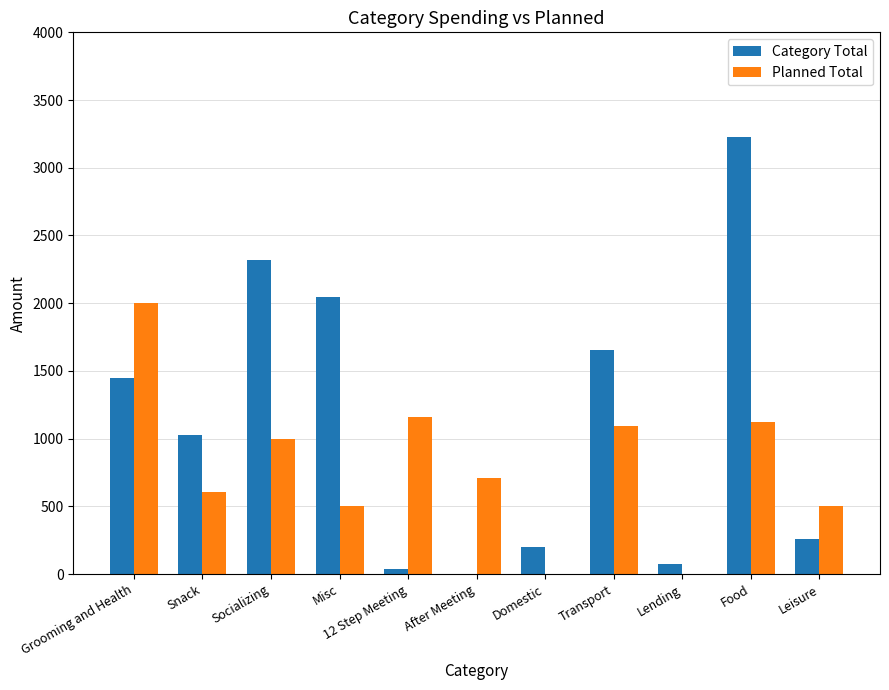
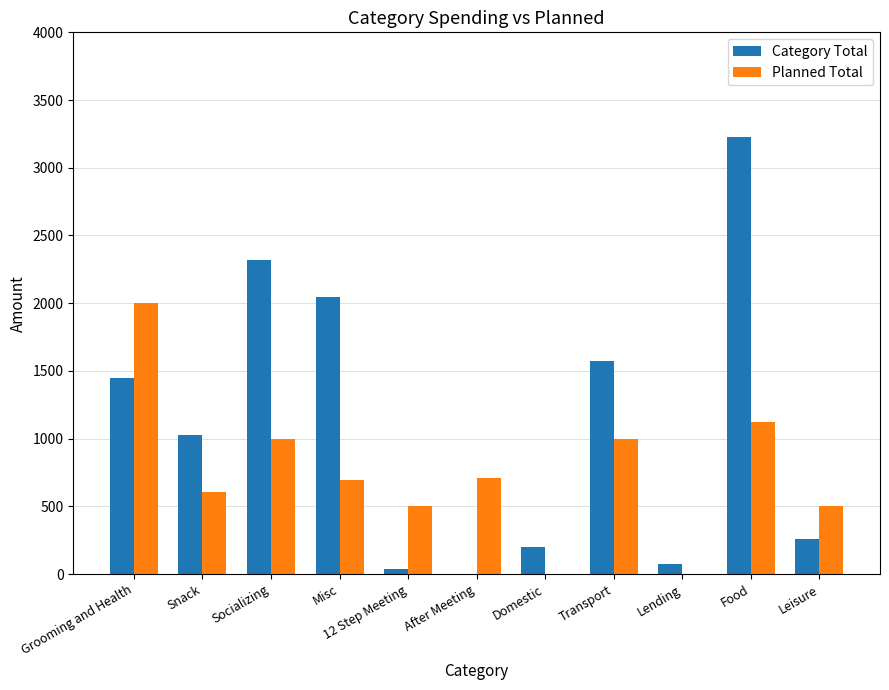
Planned Total, Misc: 500 -> 690
Planned Total, 12 Step Meeting: 1160 -> 500
Category Total, Transport: 1660 -> 1570
Planned Total, Transport: 1090 -> 1000
